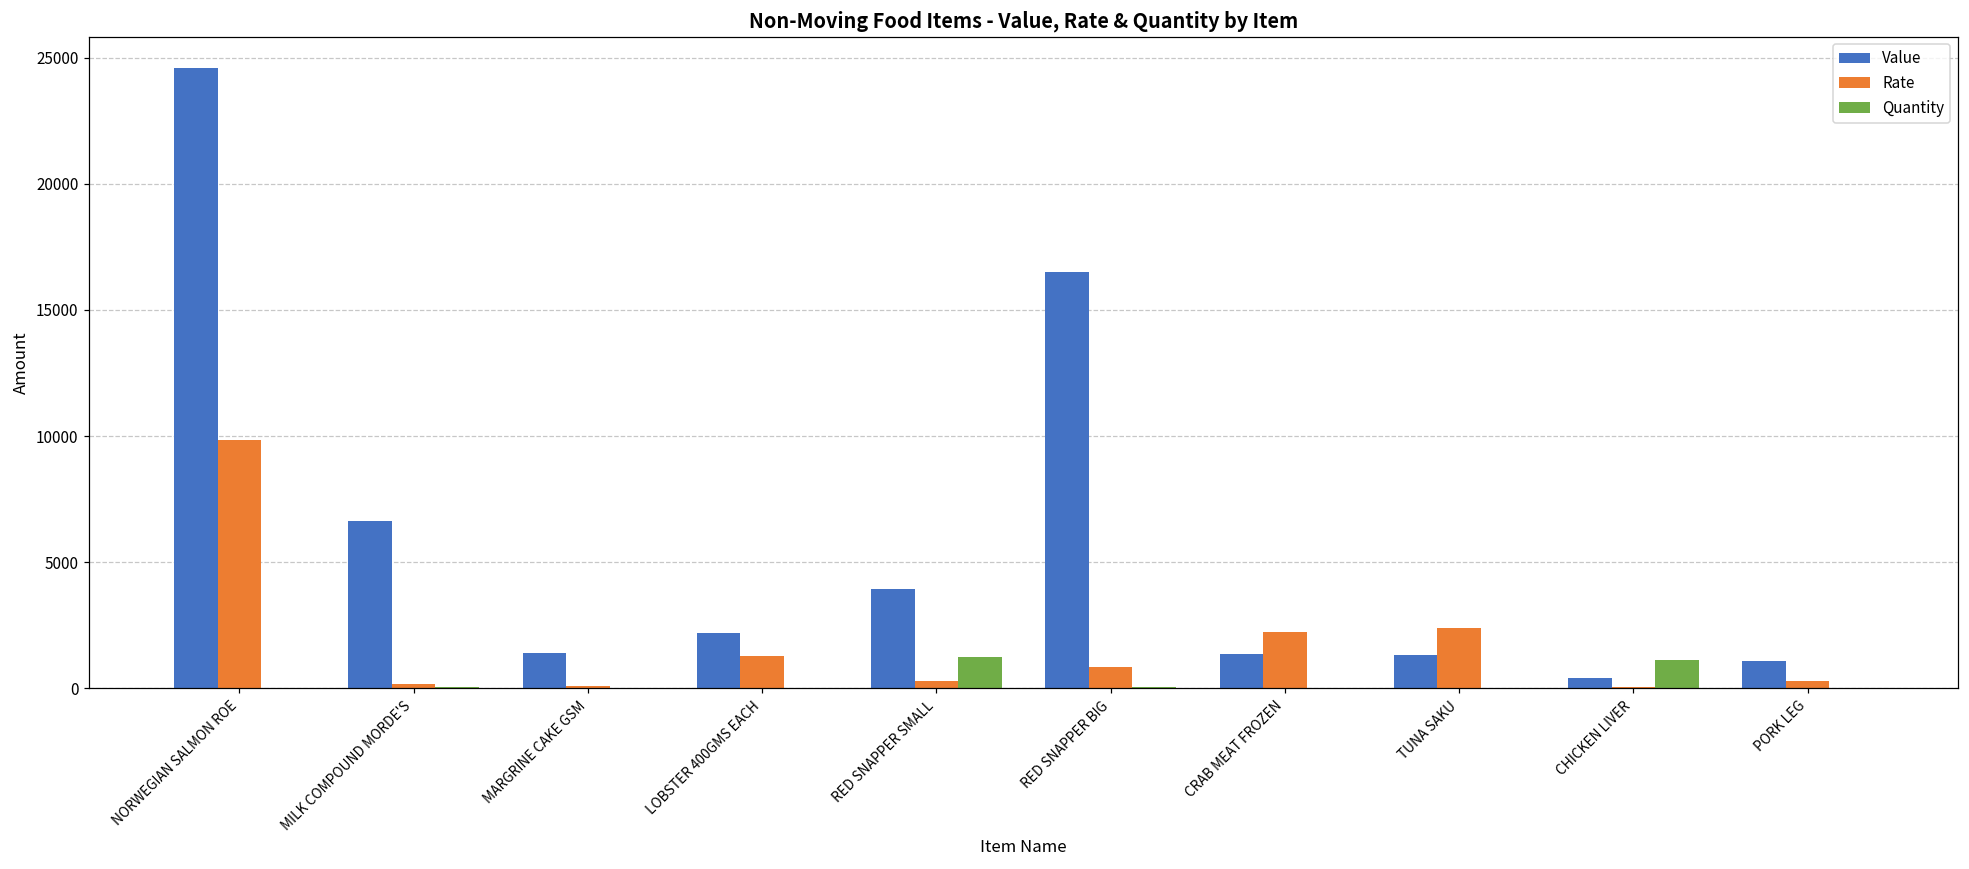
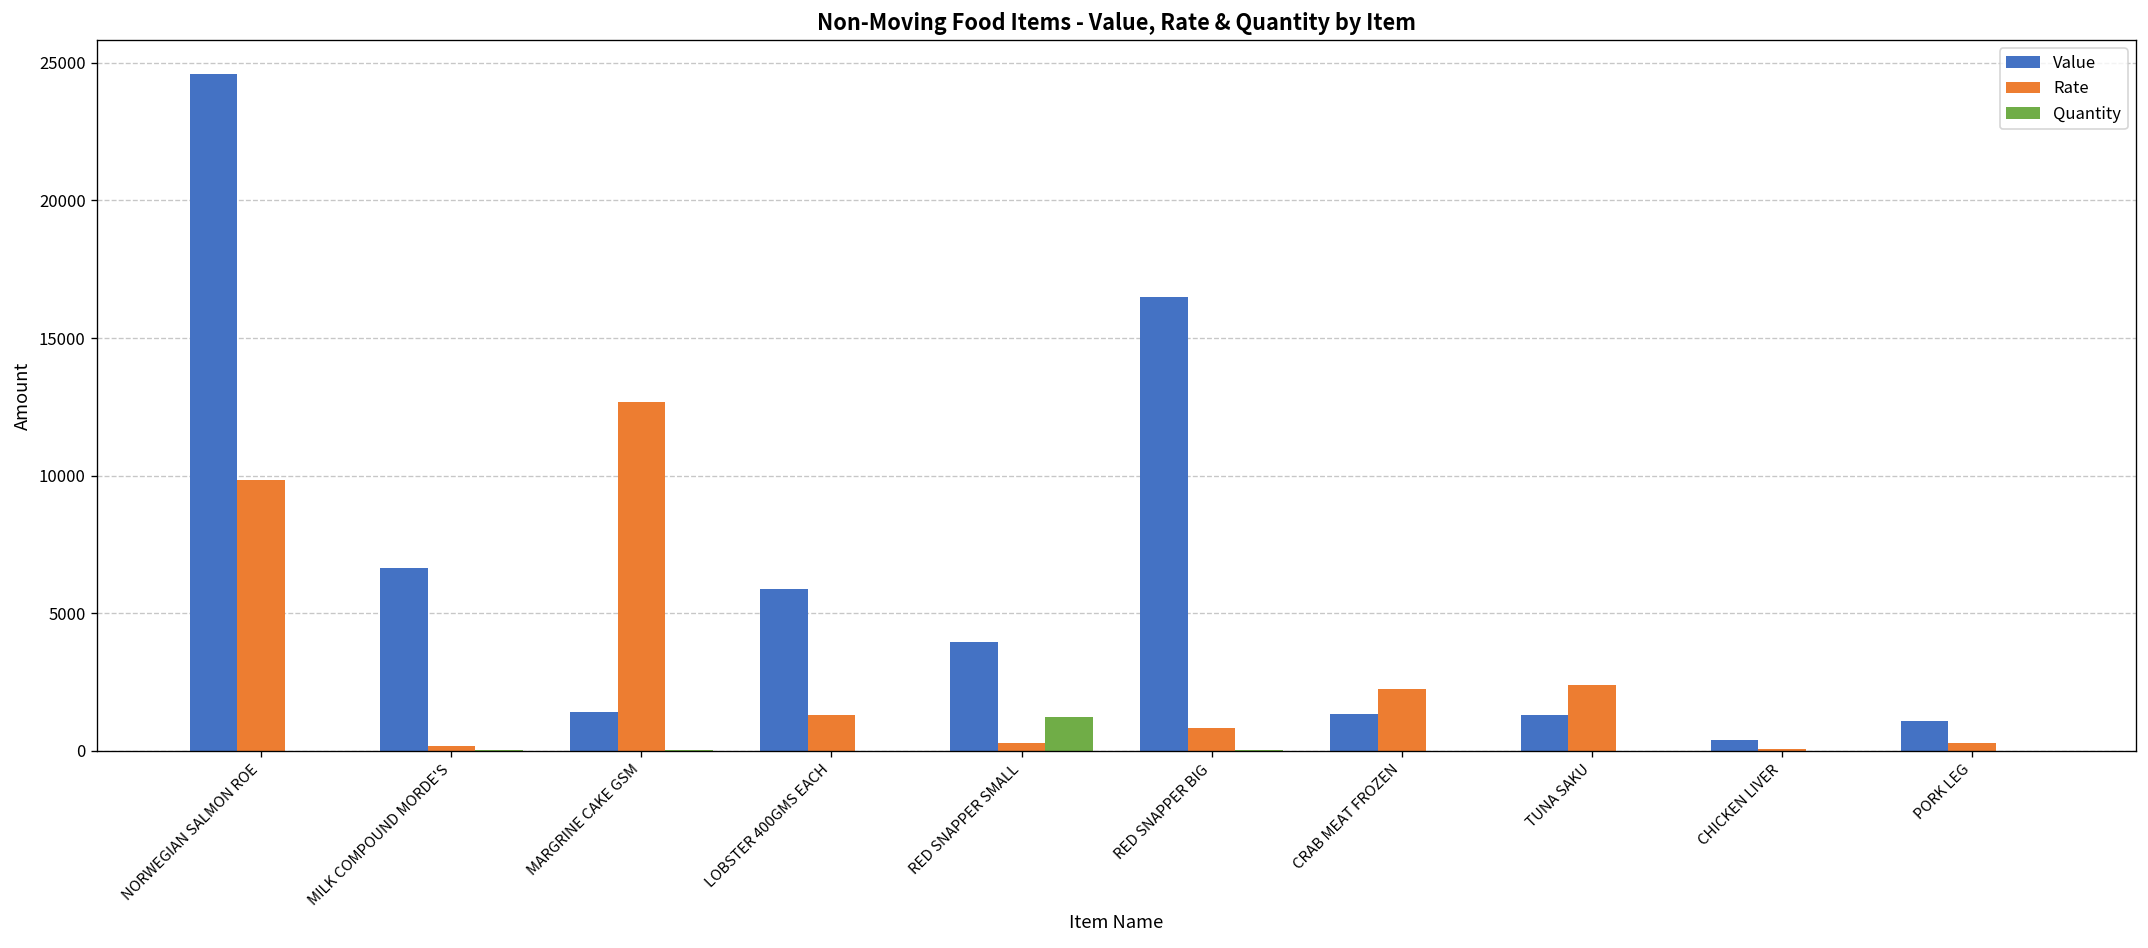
Rate, MARGRINE CAKE GSM: 100 -> 12700
Value, LOBSTER 400GMS EACH: 2200 -> 5900
Quantity, CHICKEN LIVER: 1100 -> 0
